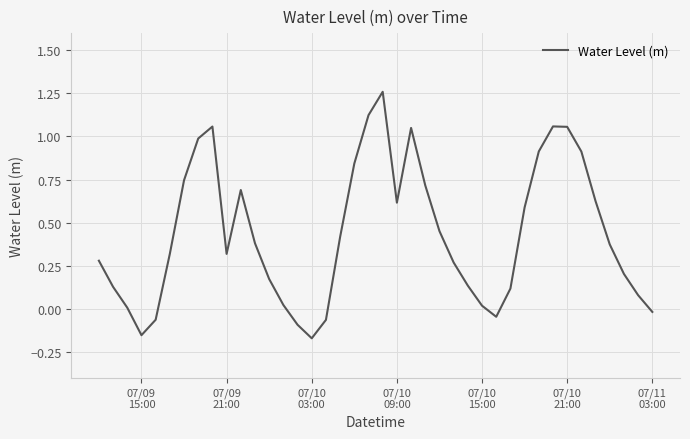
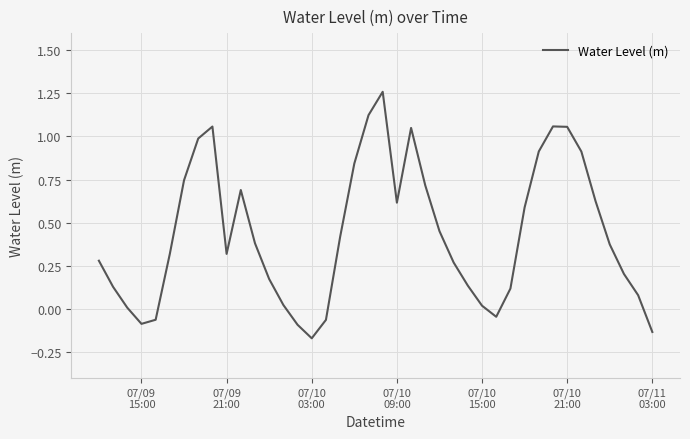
07/09 15:00: -0.15 -> -0.09
07/11 03:00: -0.02 -> -0.14
